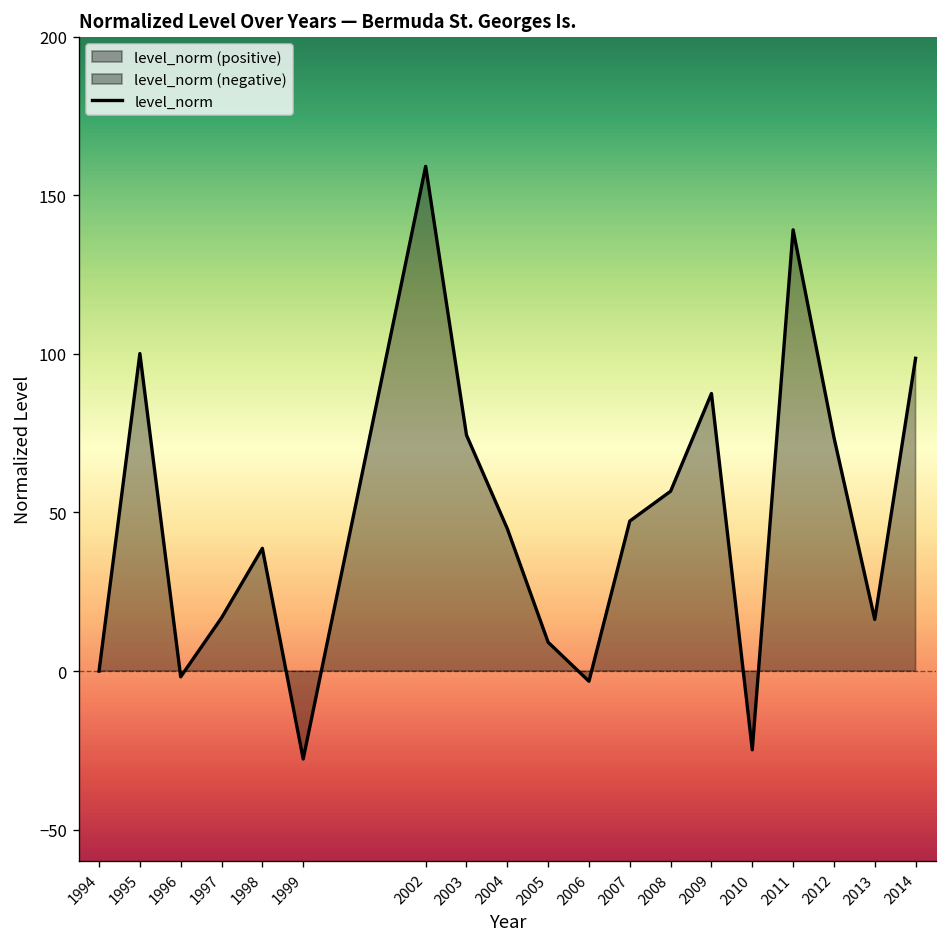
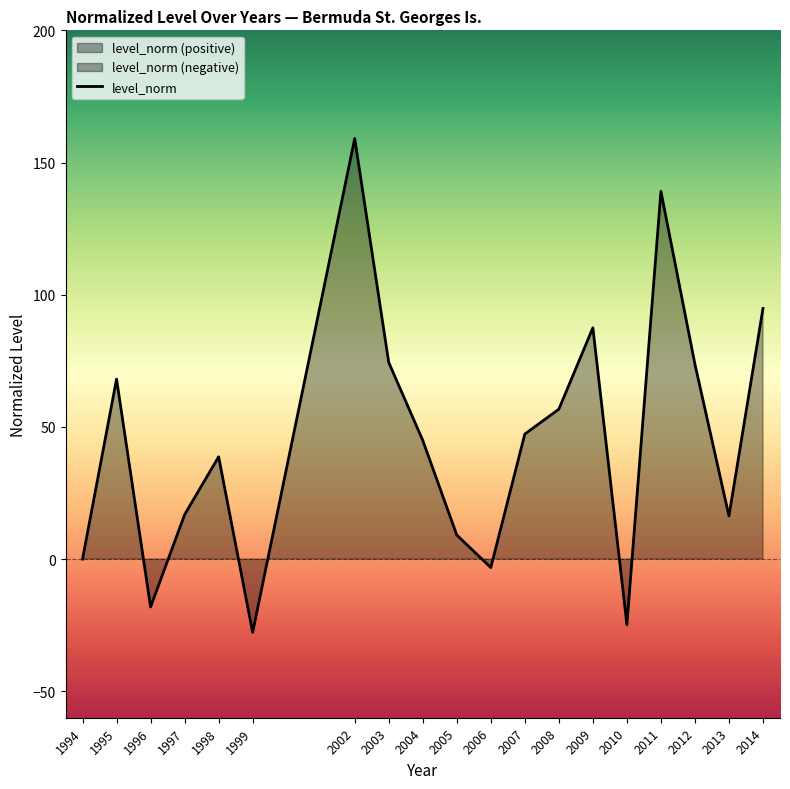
1995: 100 -> 68
1996: -2 -> -18
2014: 99 -> 95
